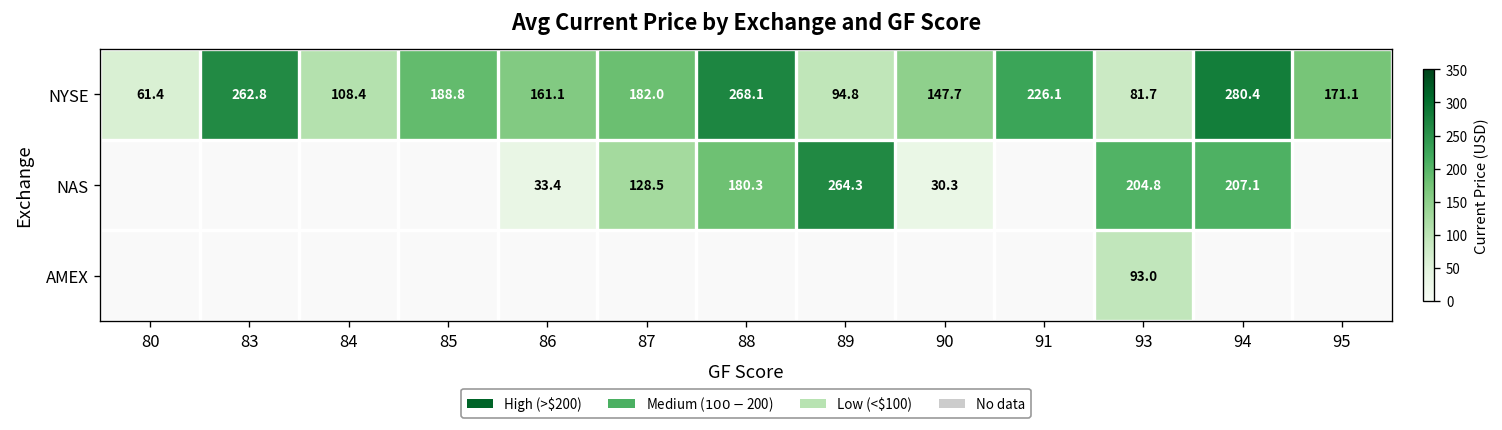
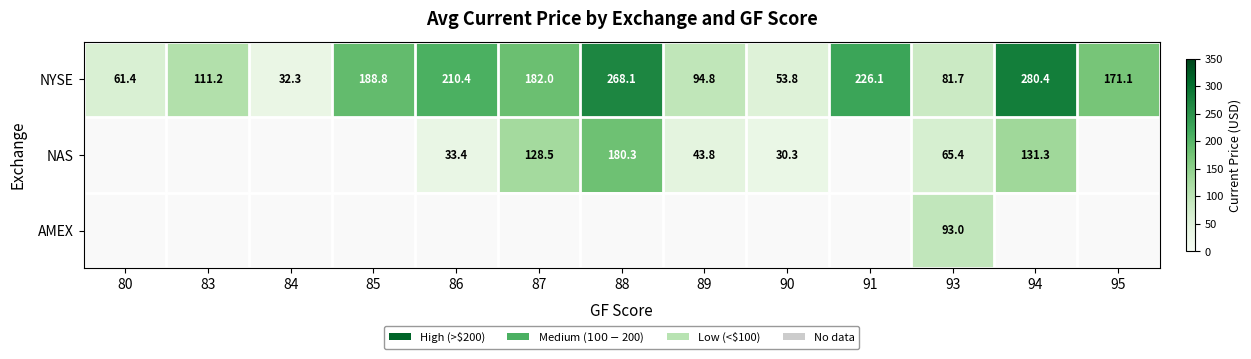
NYSE, 83: 262.8 -> 111.2
NYSE, 84: 108.4 -> 32.3
NYSE, 86: 161.1 -> 210.4
NYSE, 90: 147.7 -> 53.8
NAS, 89: 264.3 -> 43.8
NAS, 93: 204.8 -> 65.4
NAS, 94: 207.1 -> 131.3
